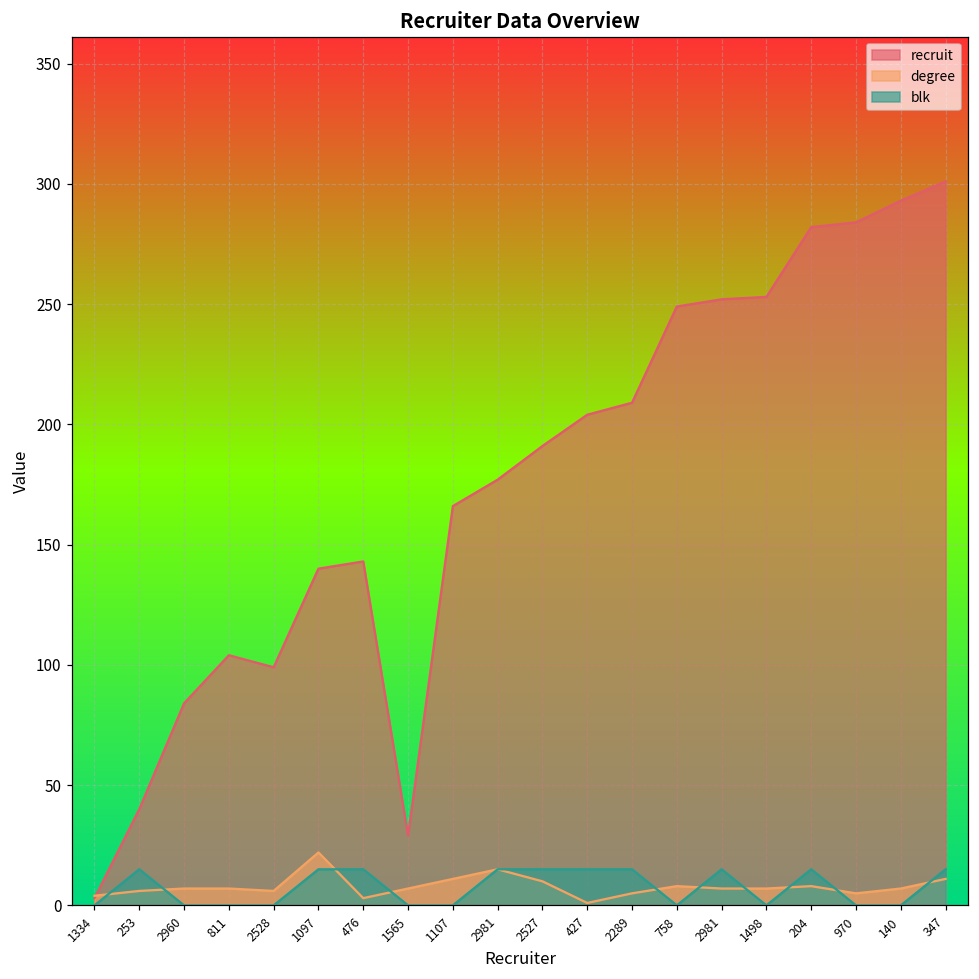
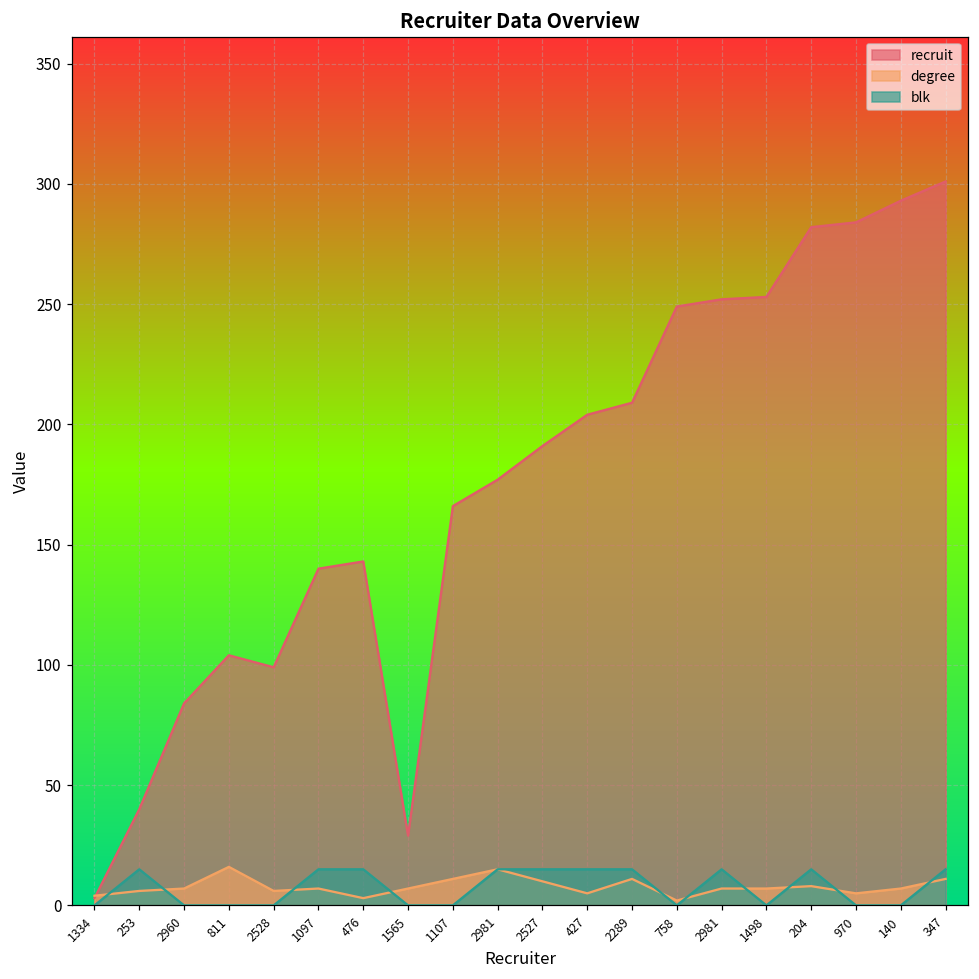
degree, 811: 7 -> 16
degree, 1097: 22 -> 7
degree, 427: 1 -> 5
degree, 2289: 5 -> 11
degree, 758: 8 -> 2
